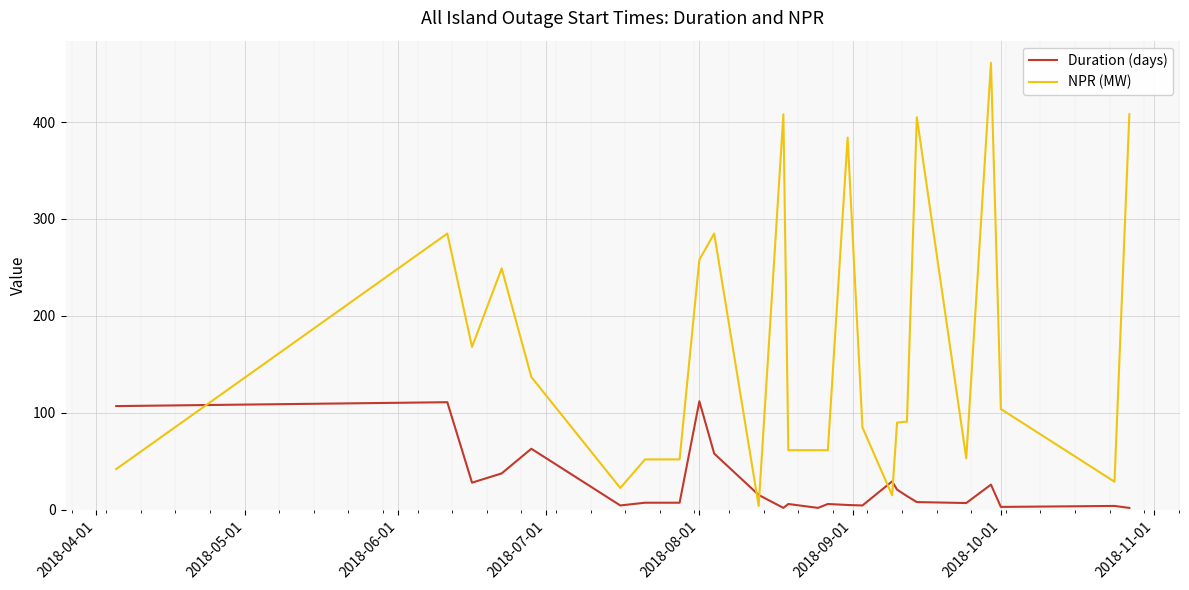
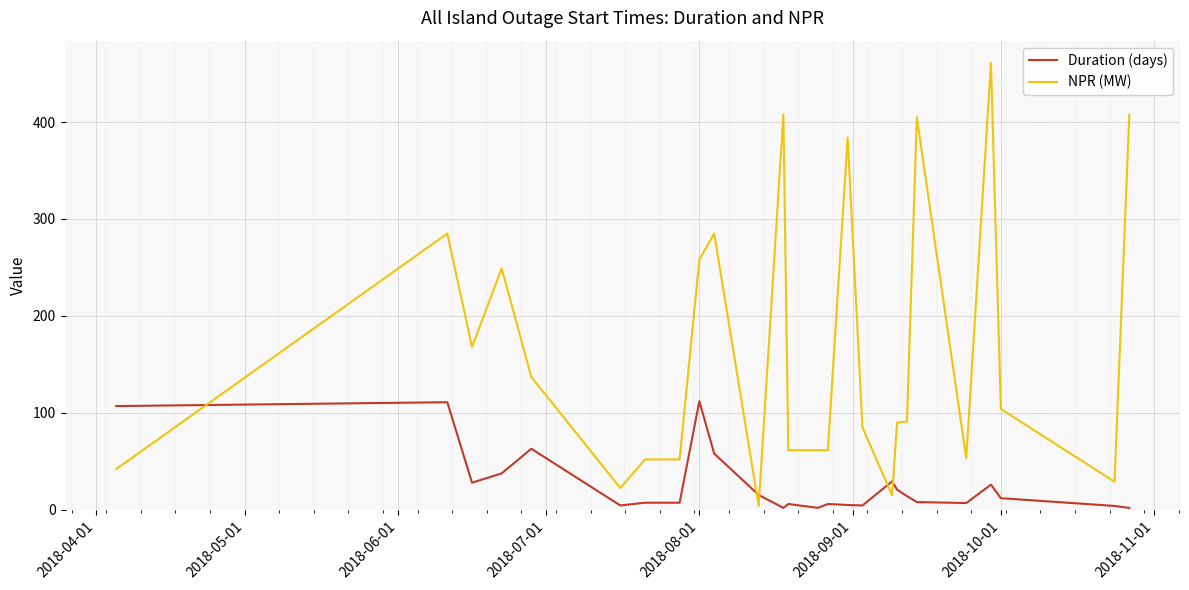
Duration (days), 2018-10-01: 0 -> 10
